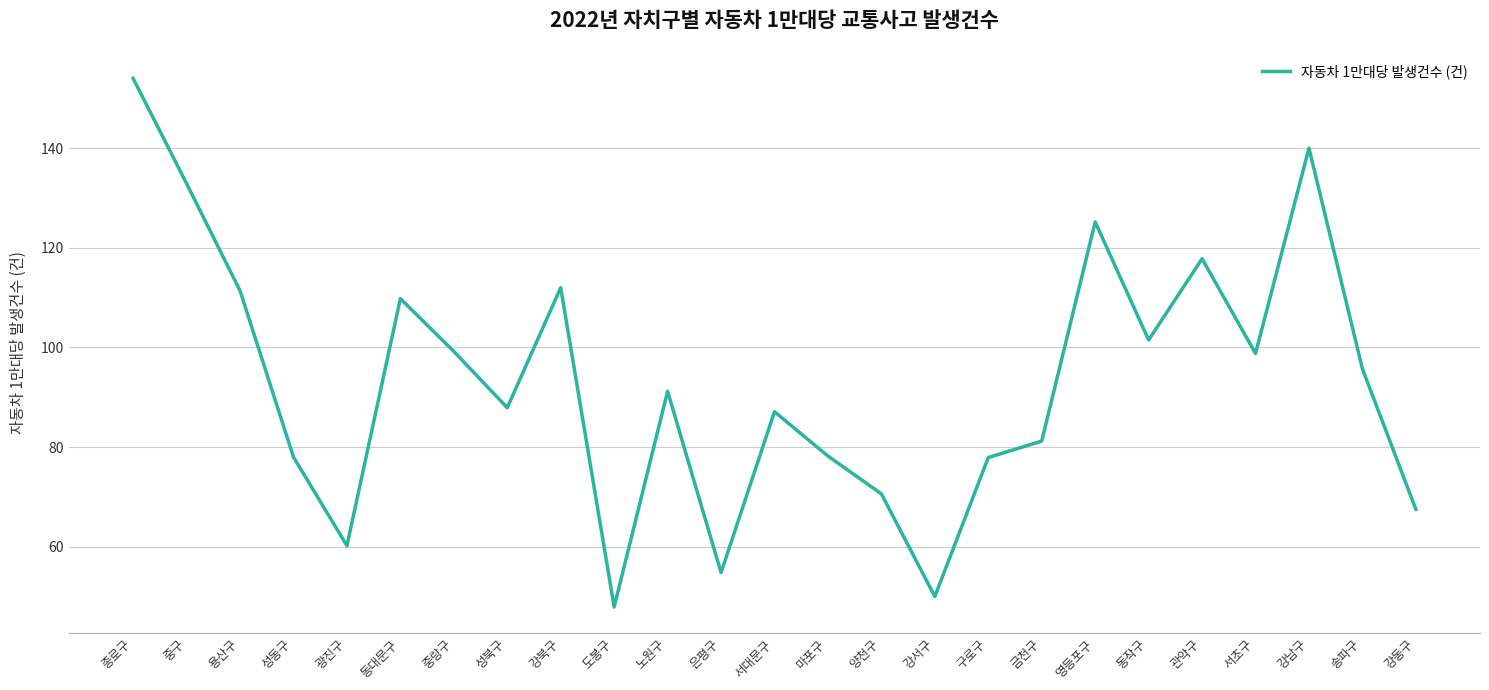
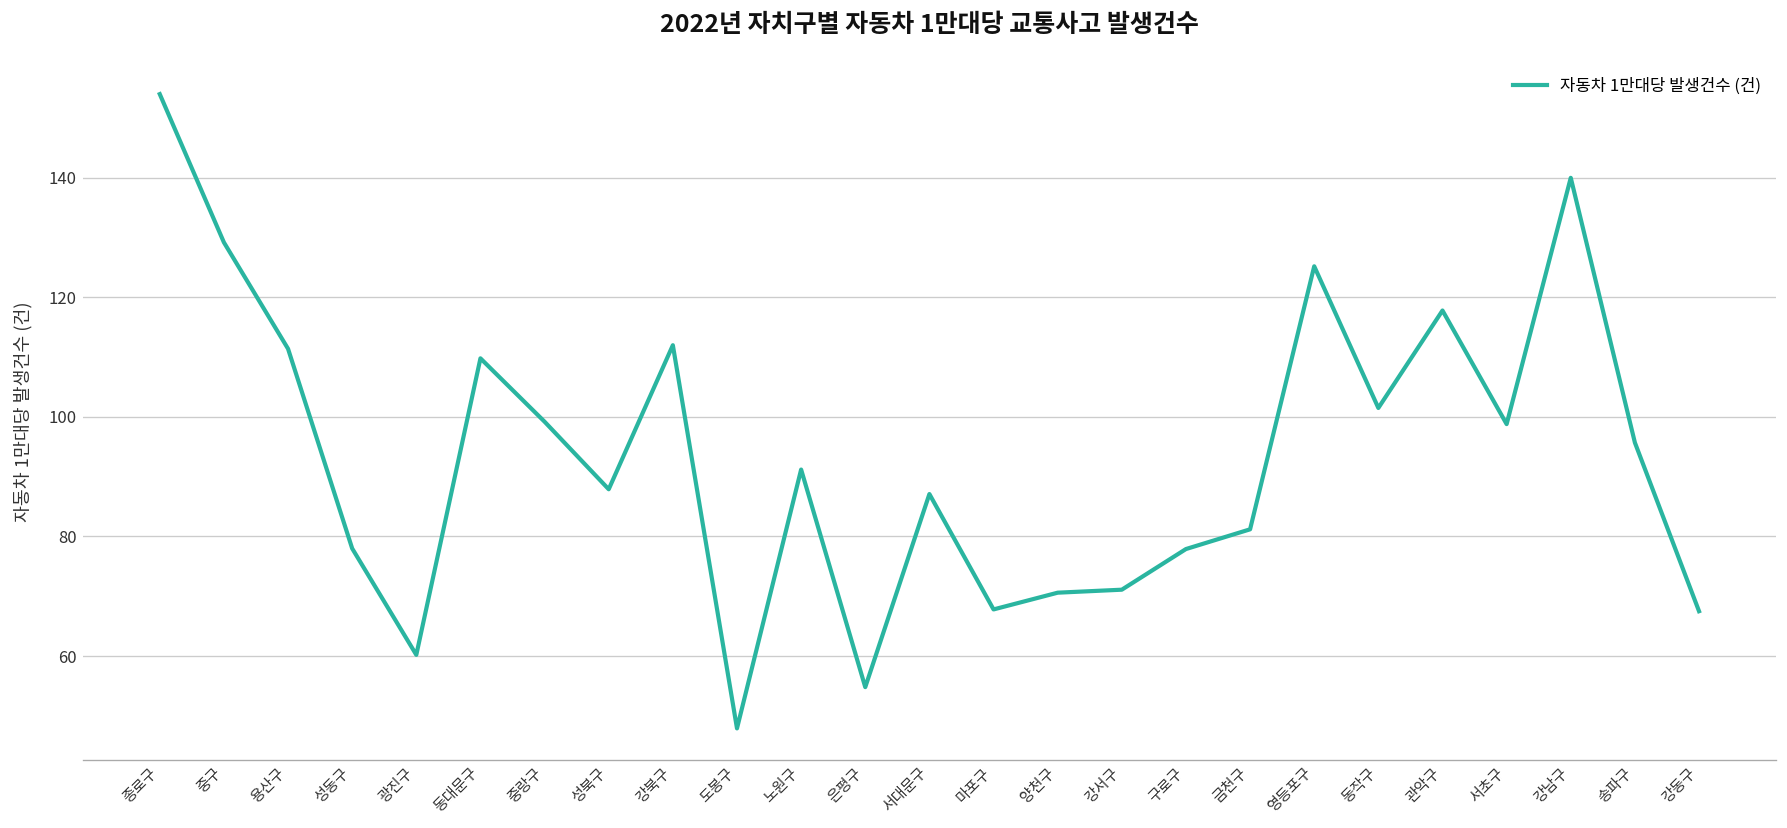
중구: 133 -> 129
마포구: 78 -> 68
강서구: 50 -> 71
